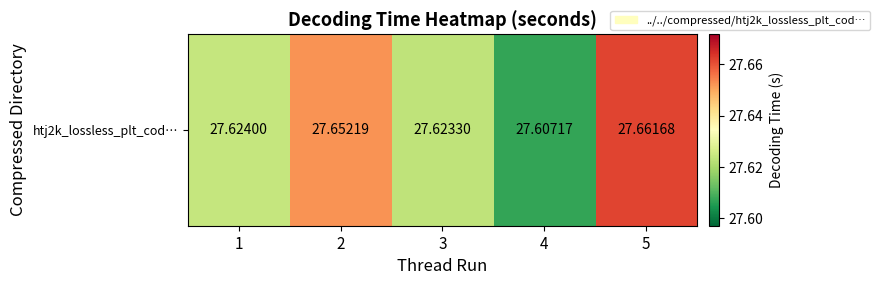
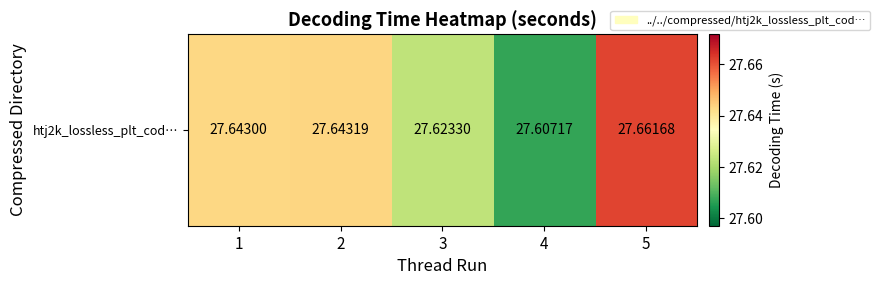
htj2k_lossless_plt_cod…, 1: 27.62400 -> 27.64300
htj2k_lossless_plt_cod…, 2: 27.65219 -> 27.64319
